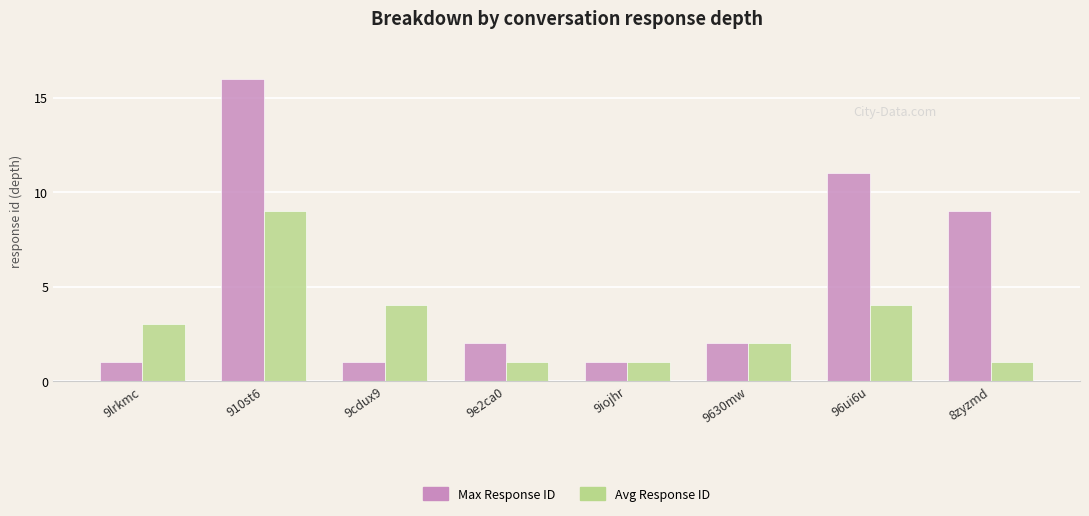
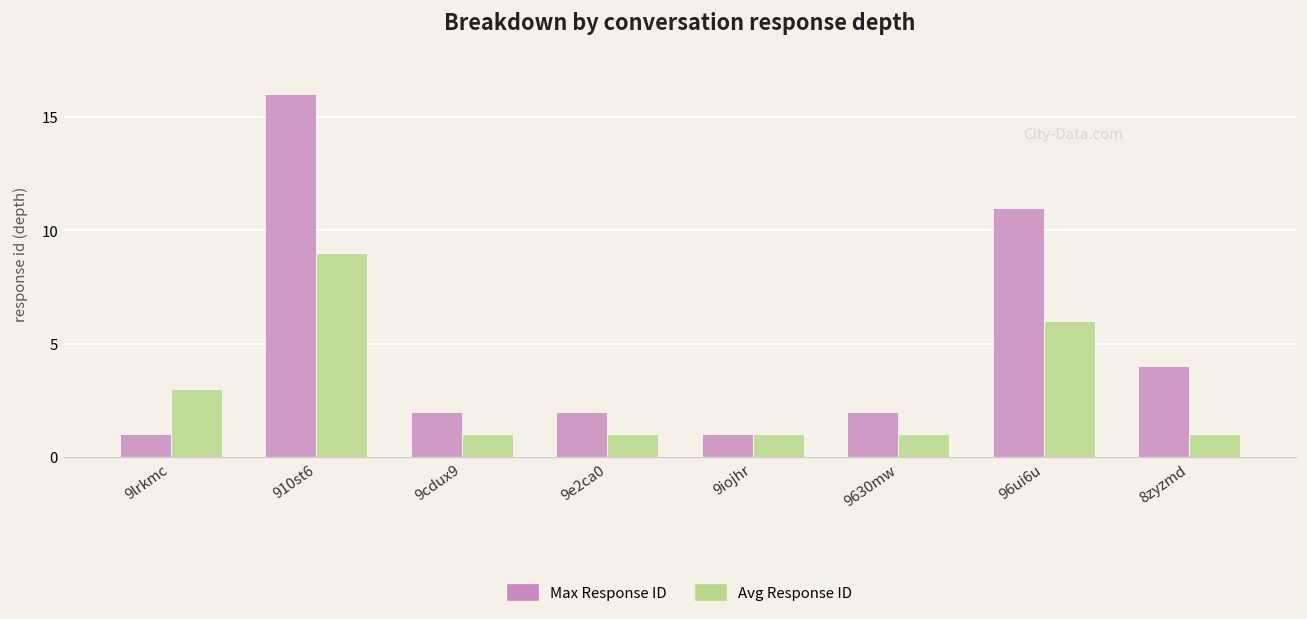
Max Response ID, 9cdux9: 1 -> 2
Avg Response ID, 9cdux9: 4 -> 1
Avg Response ID, 9630mw: 2 -> 1
Avg Response ID, 96ui6u: 4 -> 6
Max Response ID, 8zyzmd: 9 -> 4
